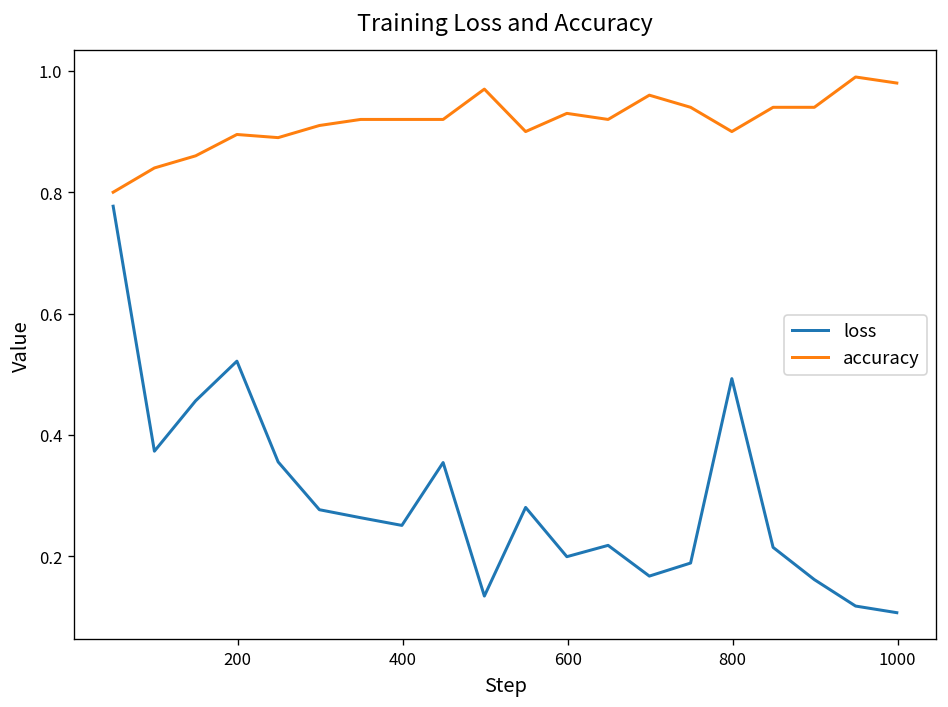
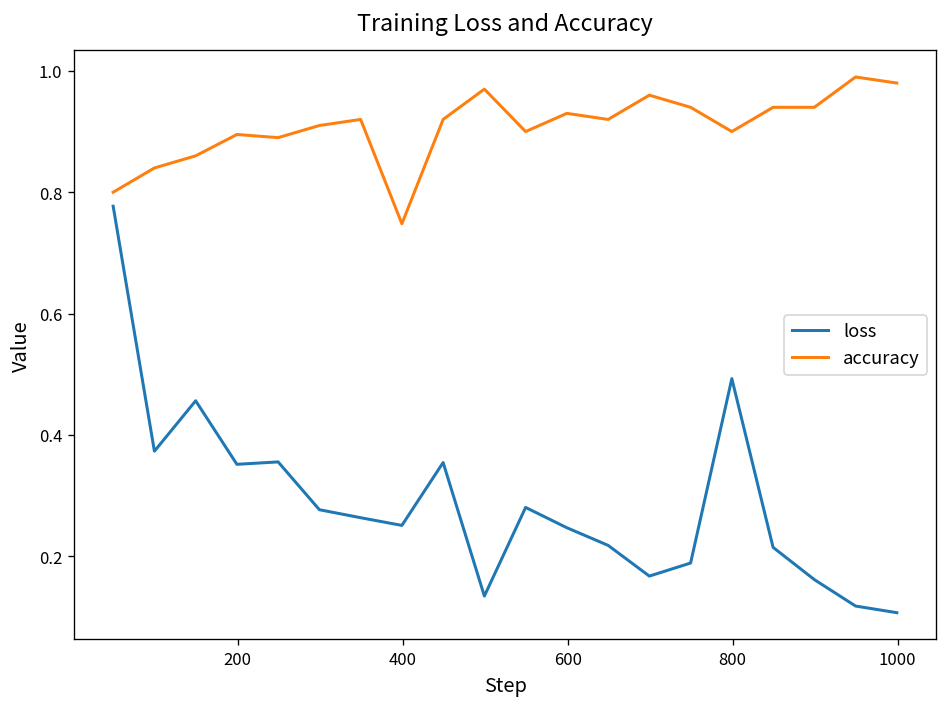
loss, 200: 0.52 -> 0.35
accuracy, 400: 0.92 -> 0.75
loss, 600: 0.20 -> 0.25
